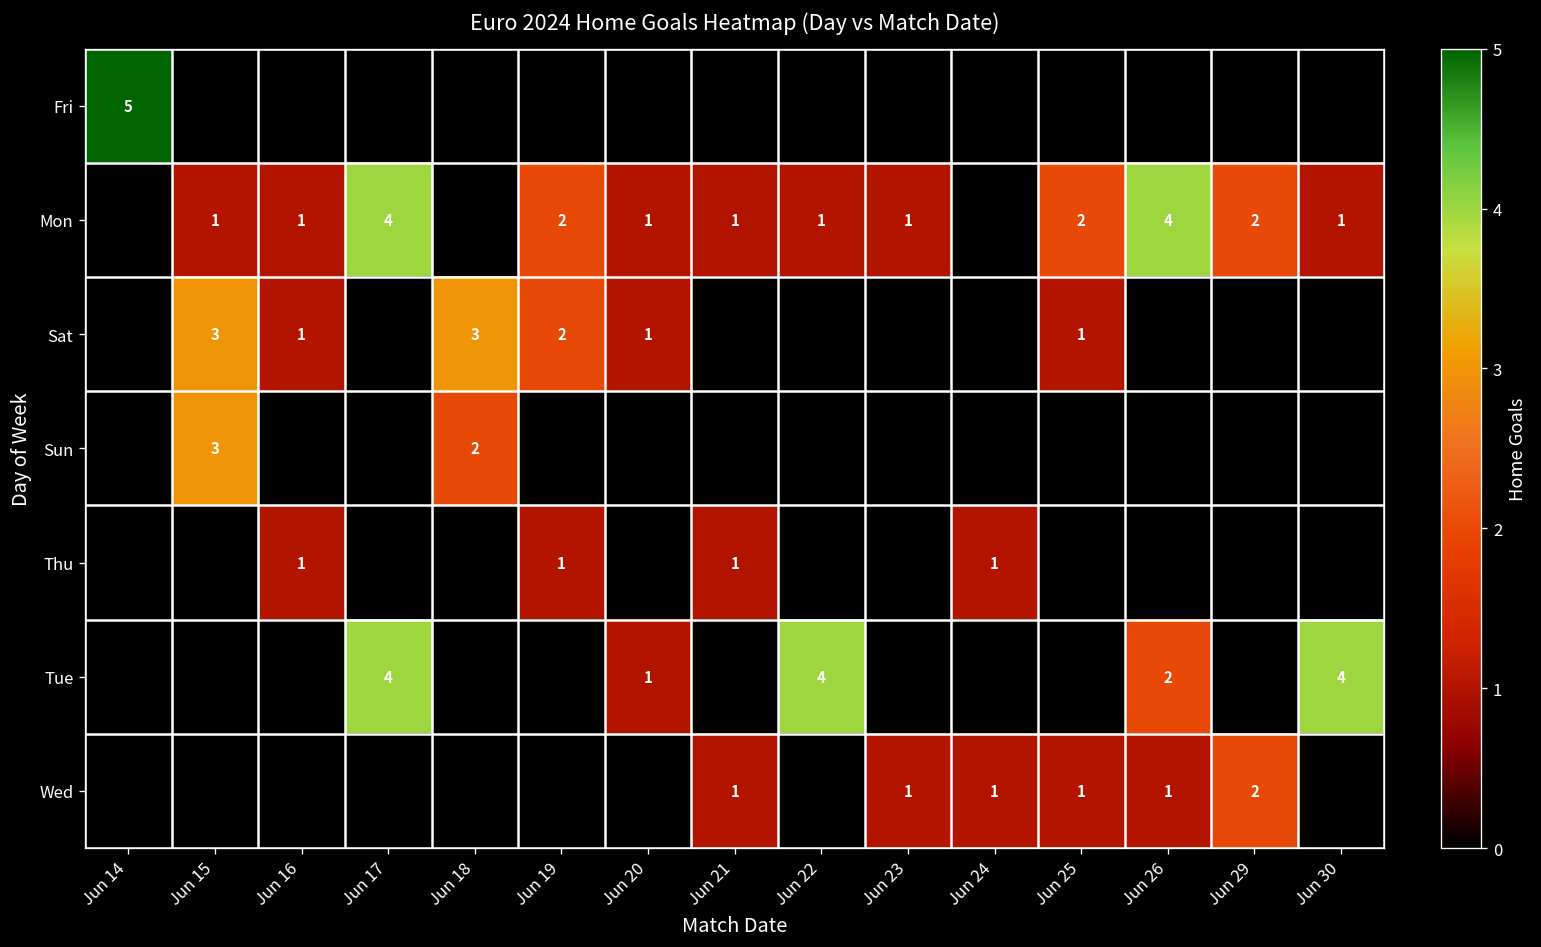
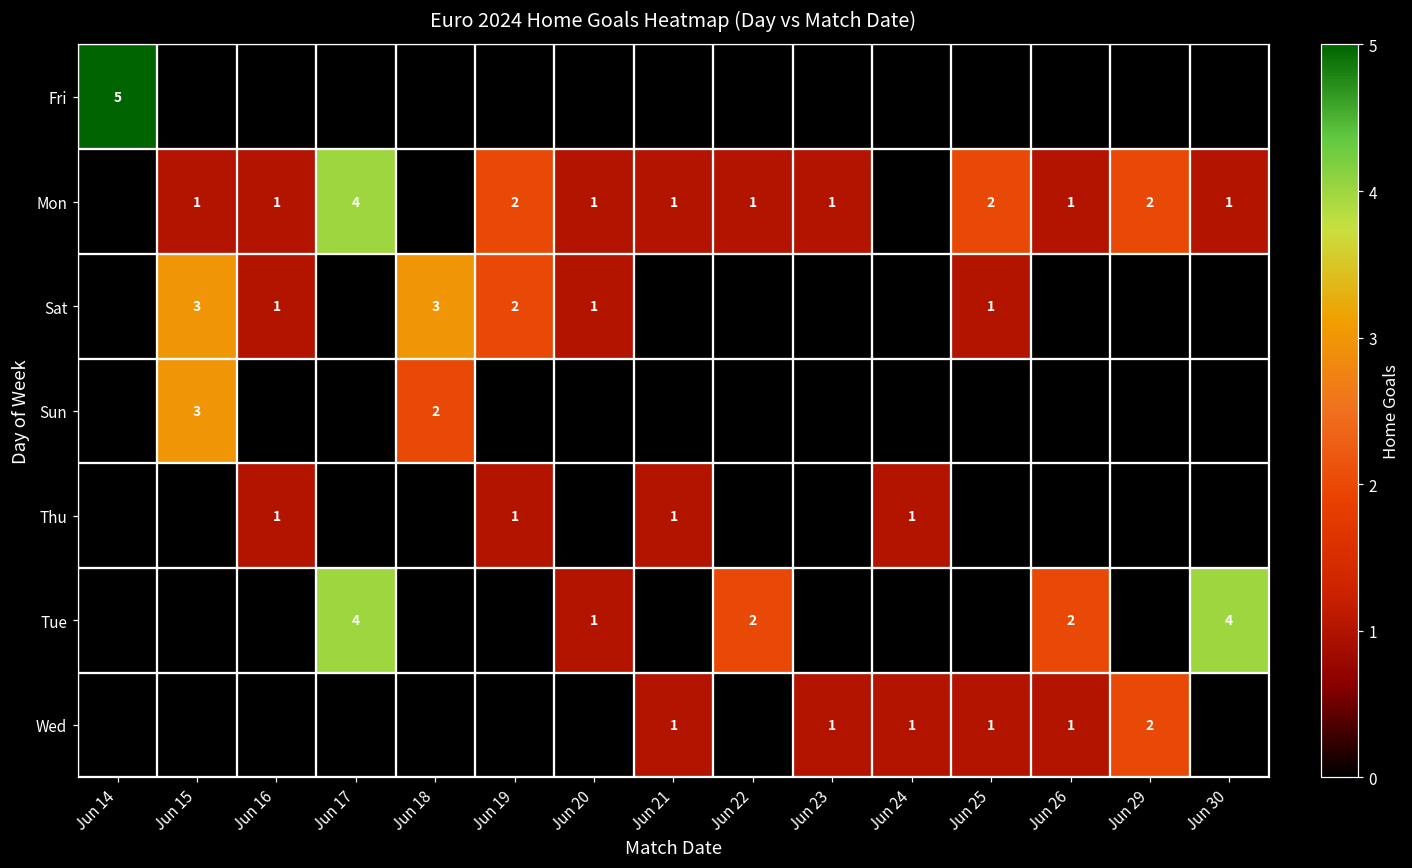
Mon, Jun 26: 4 -> 1
Tue, Jun 22: 4 -> 2
